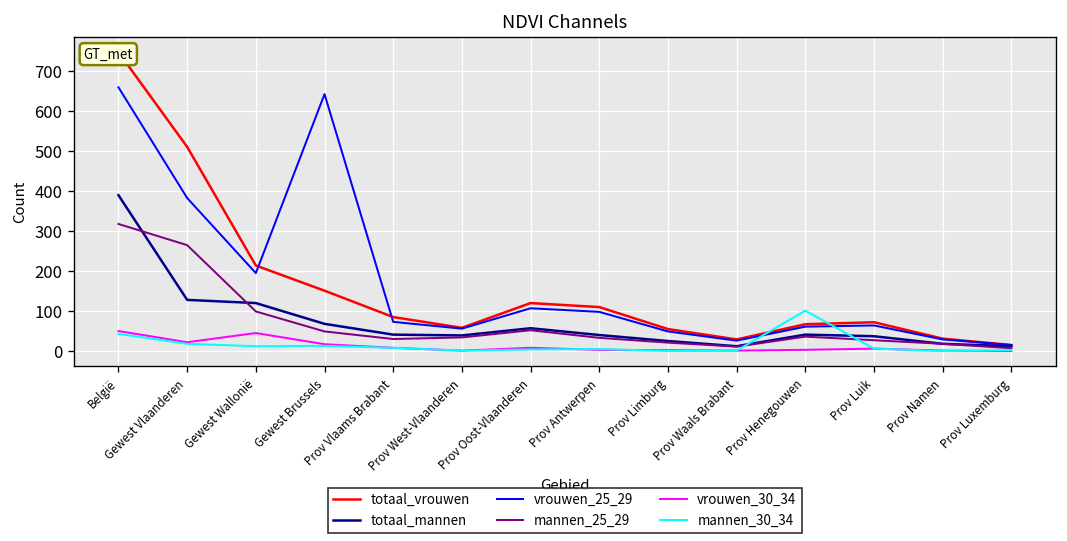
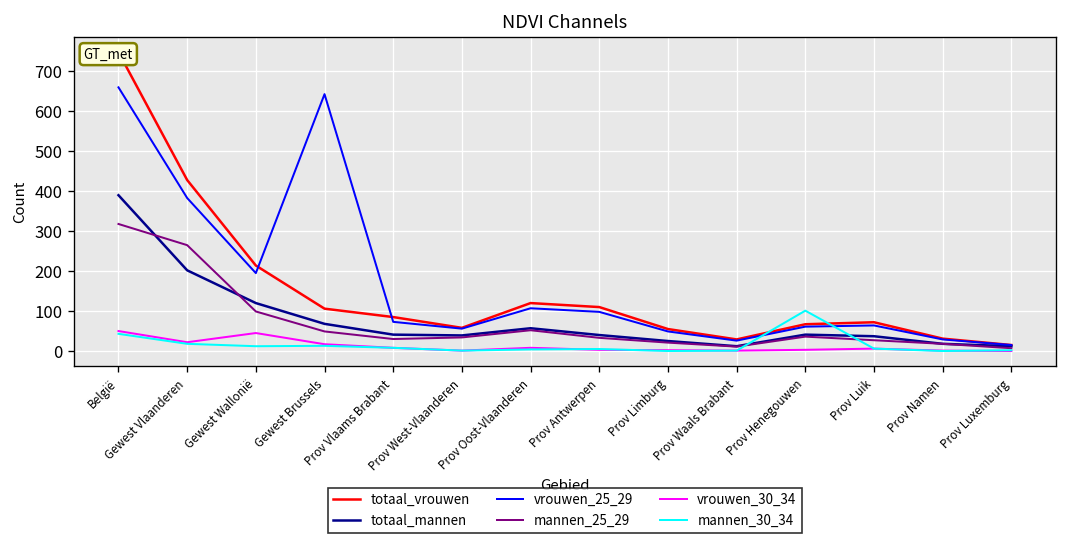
totaal_vrouwen, Gewest Vlaanderen: 510 -> 430
totaal_mannen, Gewest Vlaanderen: 130 -> 200
totaal_vrouwen, Gewest Brussels: 150 -> 110
